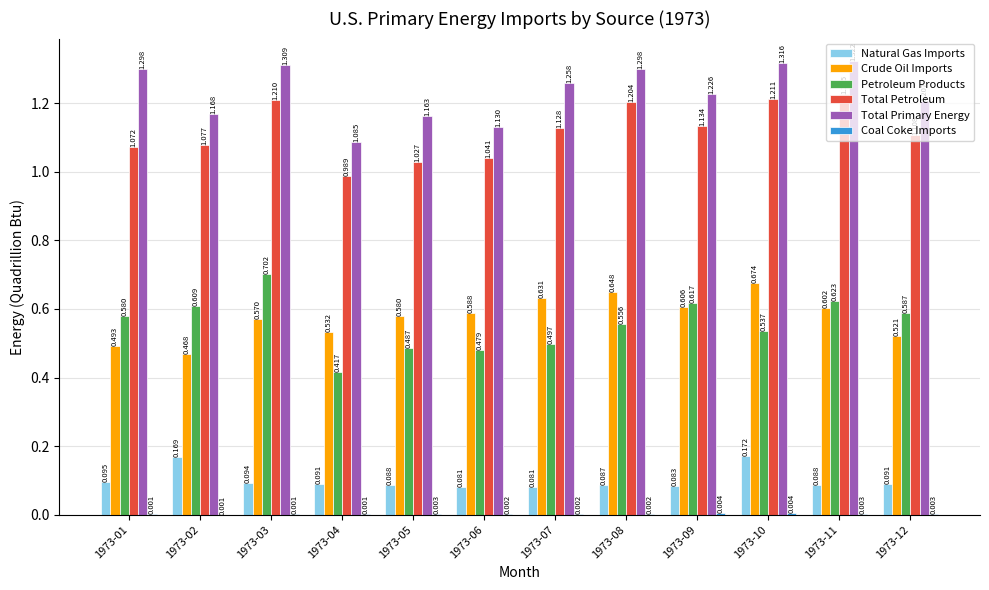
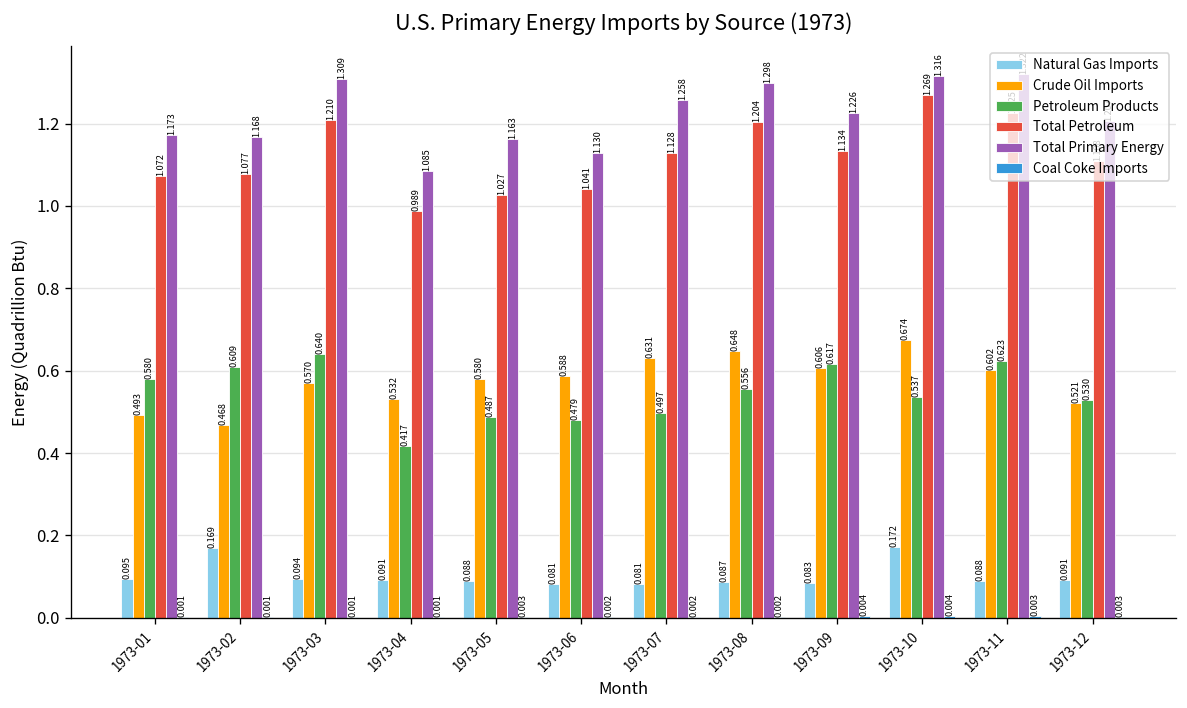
Total Primary Energy, 1973-01: 1.298 -> 1.173
Petroleum Products, 1973-03: 0.702 -> 0.640
Total Petroleum, 1973-10: 1.211 -> 1.269
Petroleum Products, 1973-12: 0.587 -> 0.530
